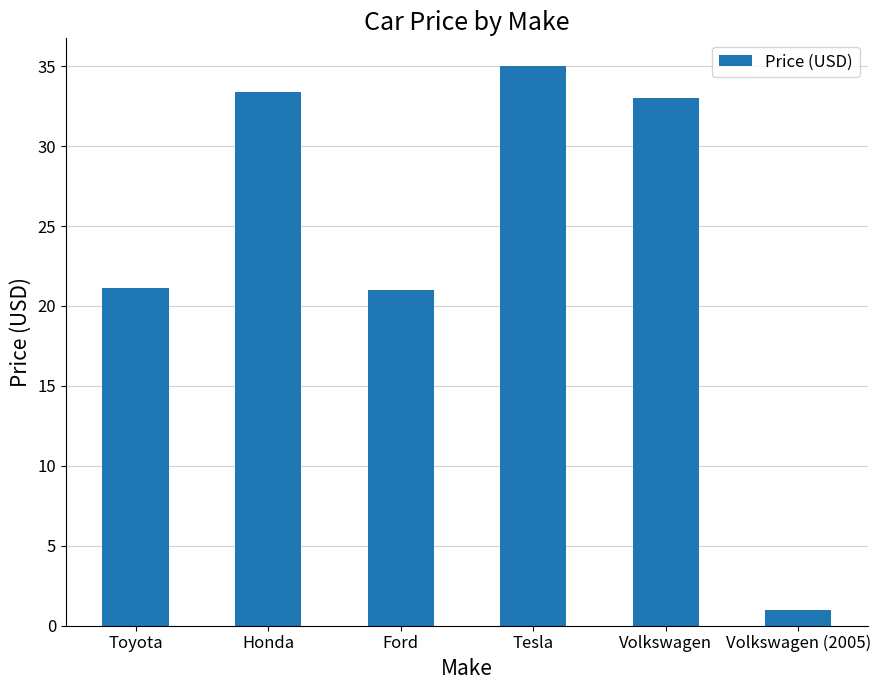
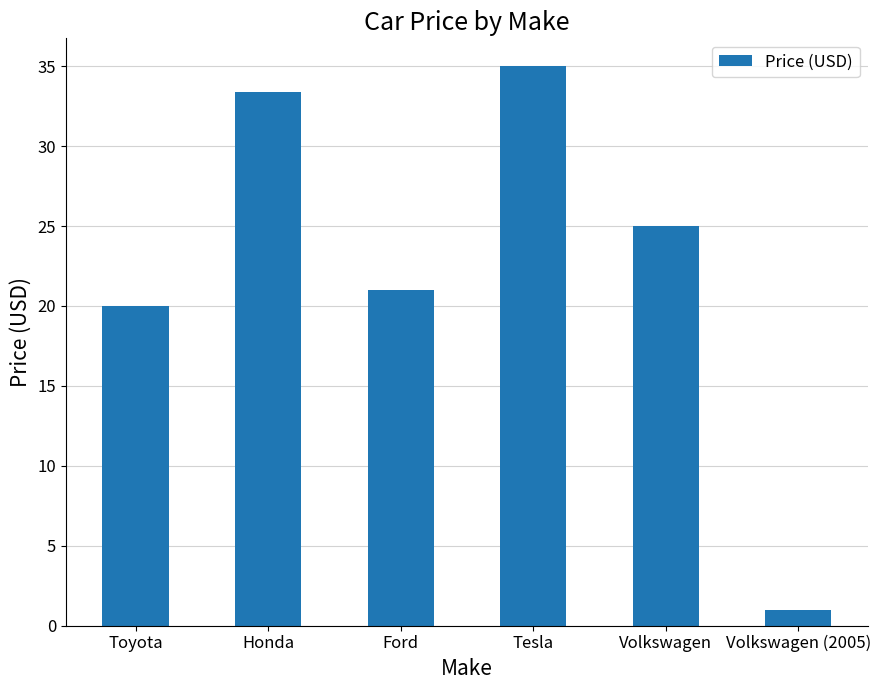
Toyota: 21.1 -> 20.0
Volkswagen: 33 -> 25
